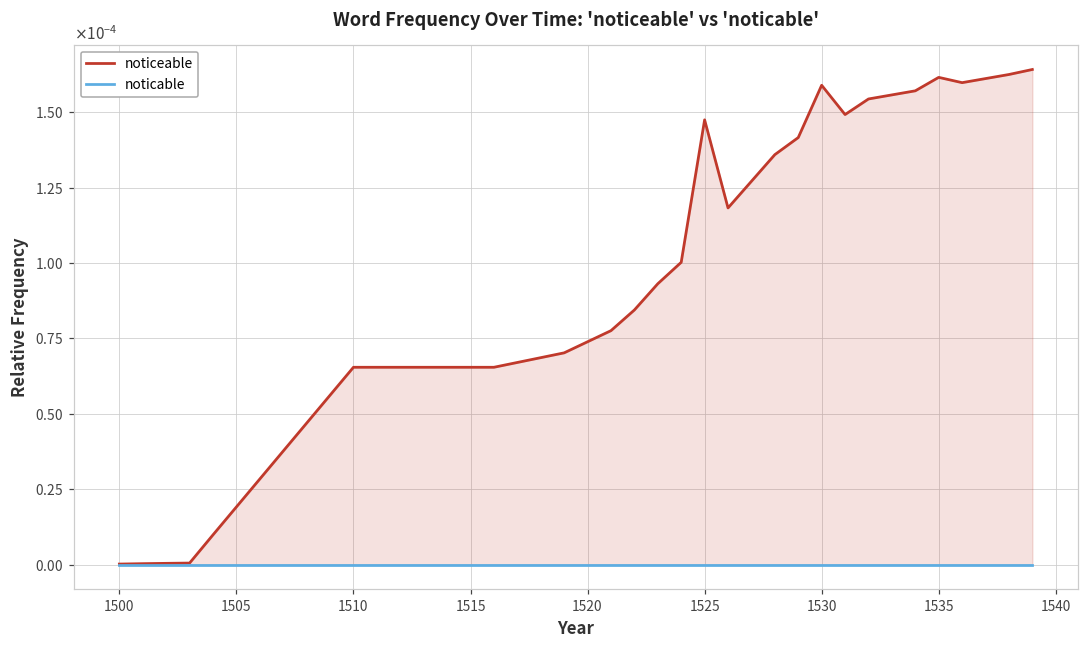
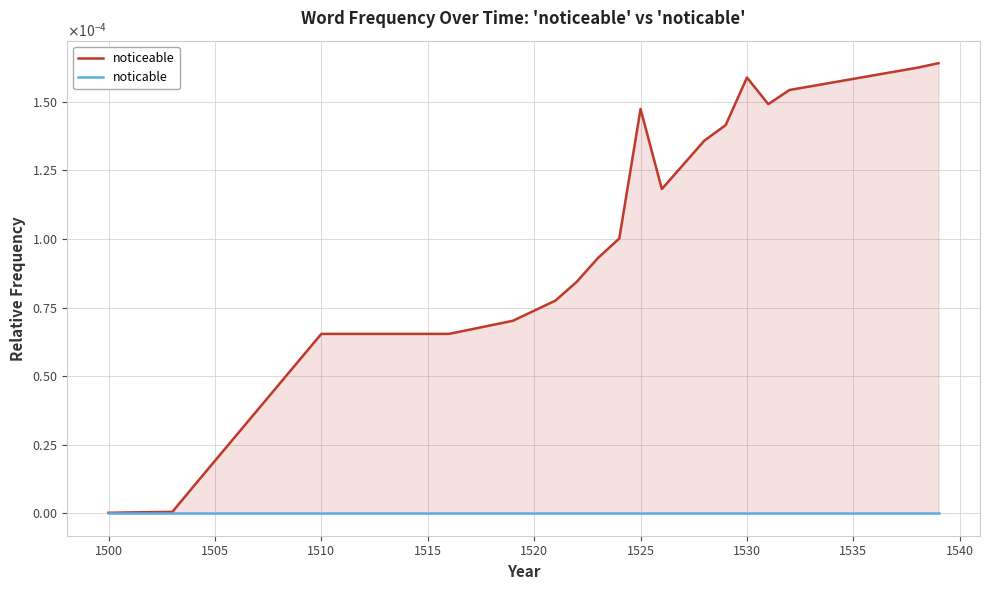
noticeable, 1535: 0.000162 -> 0.000158
